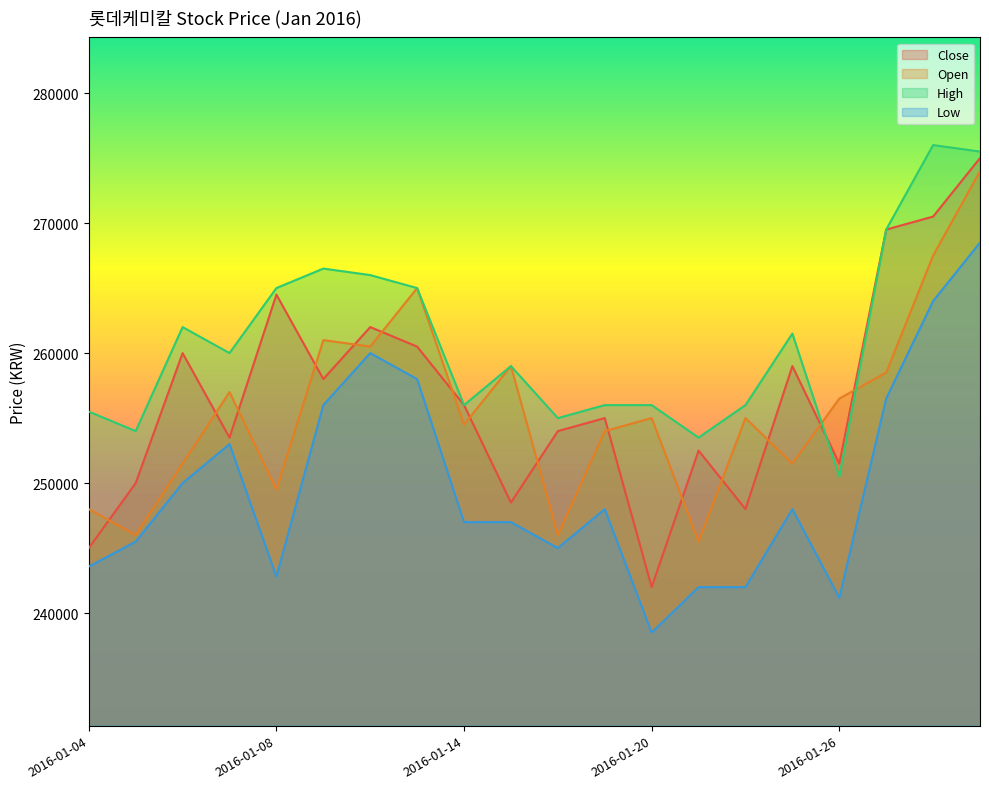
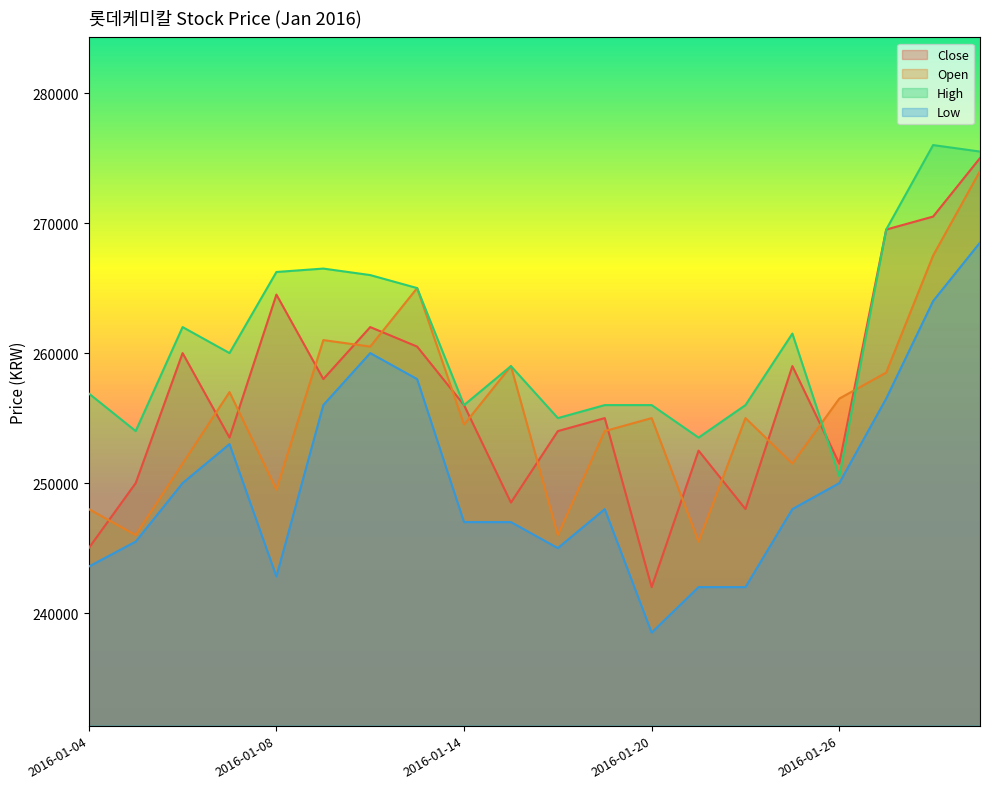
High, 2016-01-04: 255500 -> 256900
High, 2016-01-08: 265000 -> 266200
Low, 2016-01-26: 241200 -> 250000
